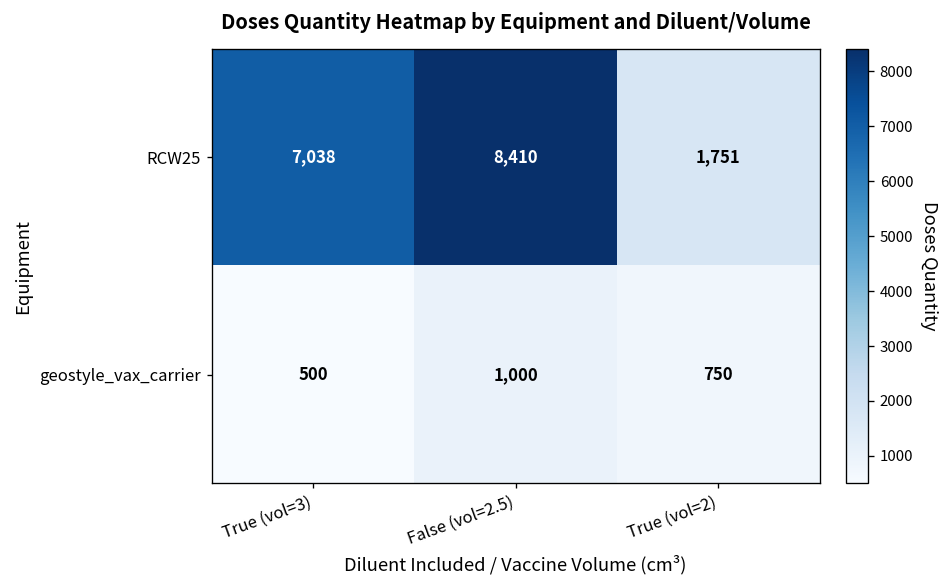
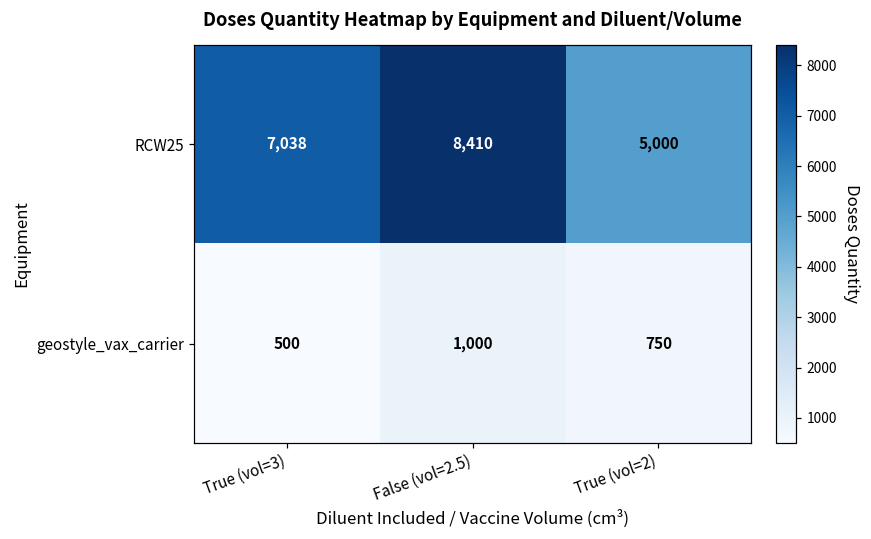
RCW25, True (vol=2): 1,751 -> 5,000
